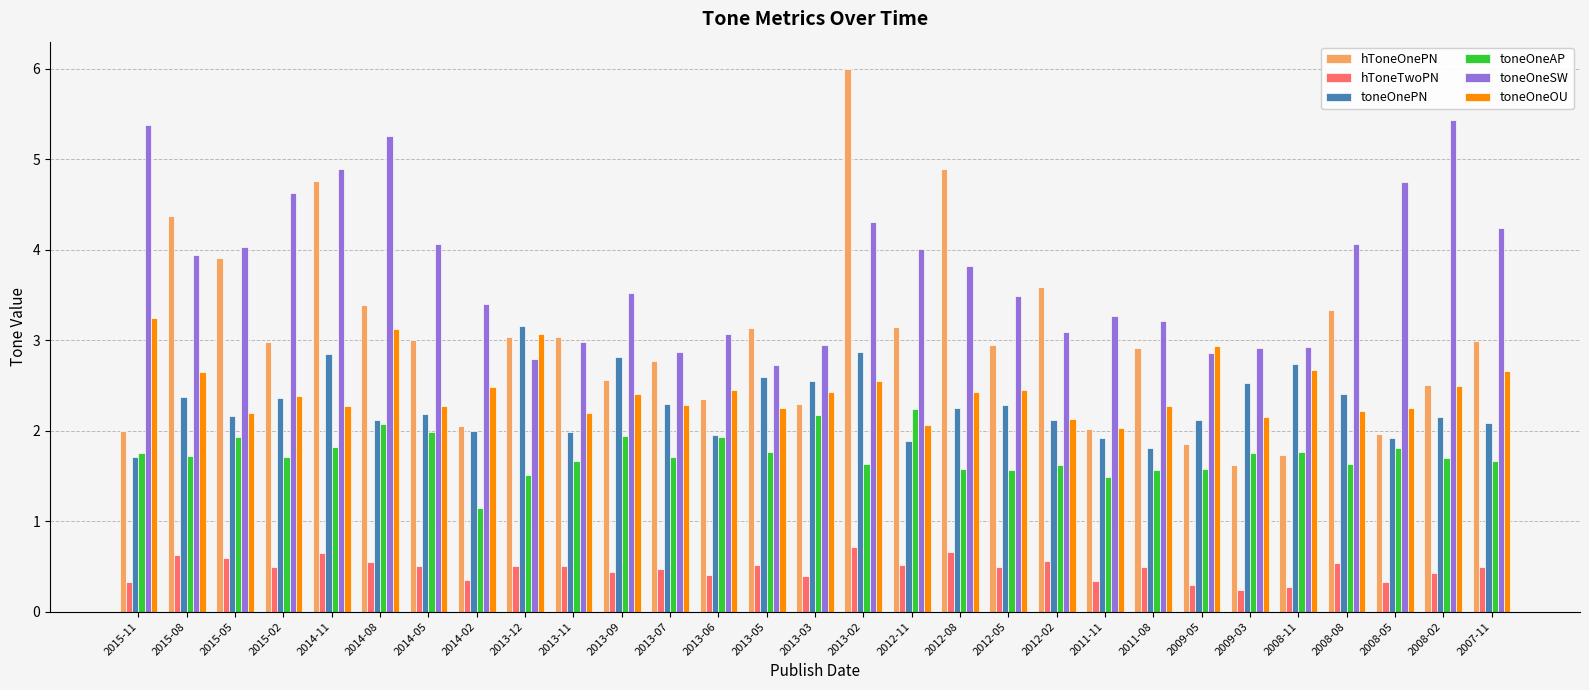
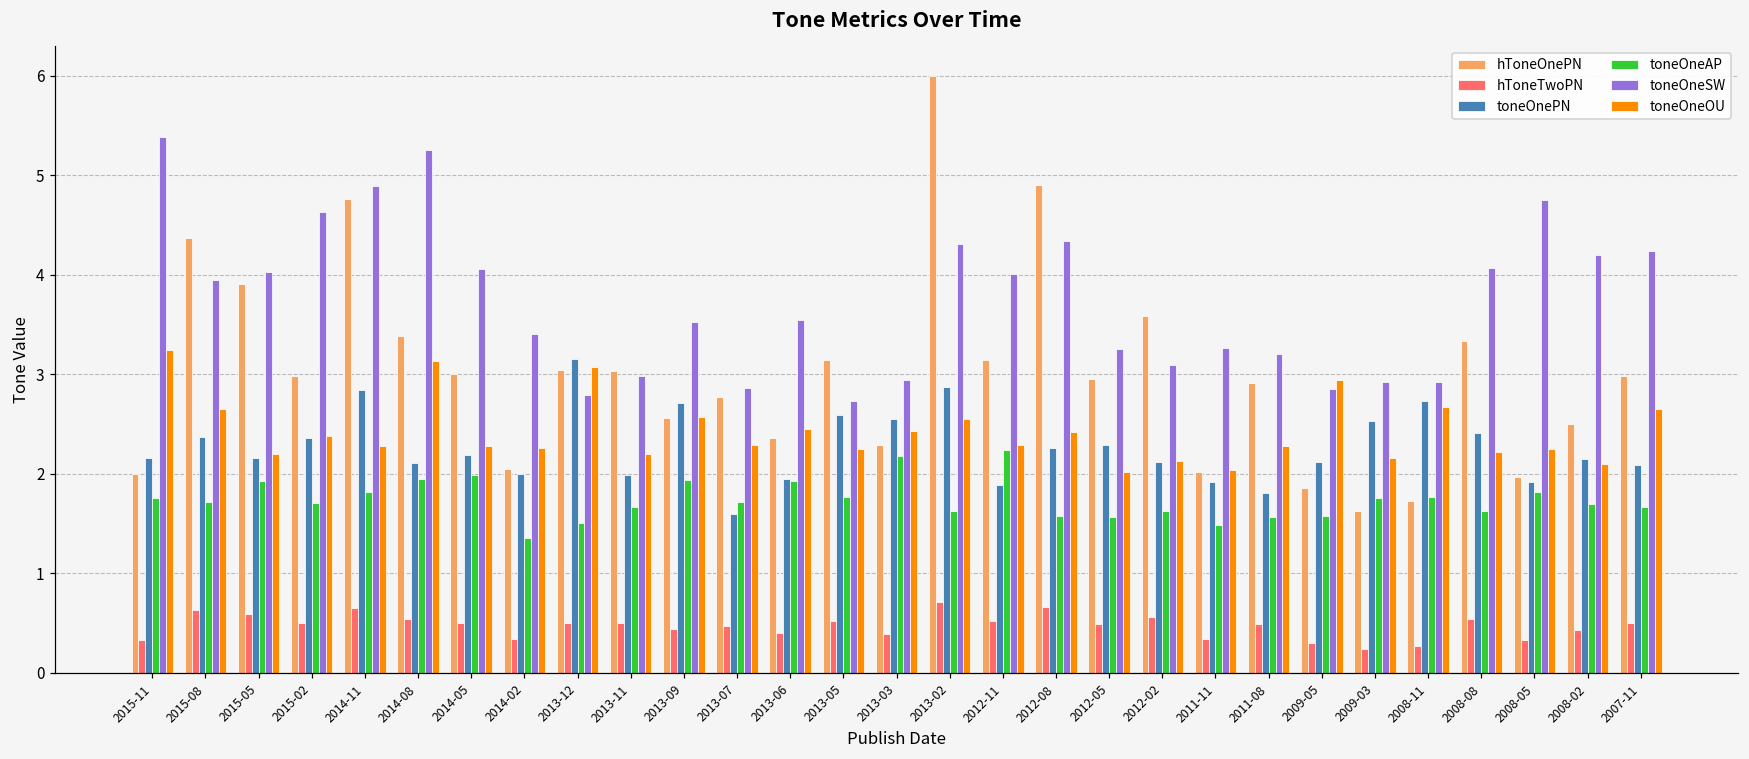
toneOnePN, 2015-11: 1.7 -> 2.2
toneOneAP, 2014-08: 2.1 -> 1.9
toneOneAP, 2014-02: 1.1 -> 1.4
toneOneOU, 2014-02: 2.5 -> 2.3
toneOnePN, 2013-09: 2.8 -> 2.7
toneOneOU, 2013-09: 2.4 -> 2.6
toneOnePN, 2013-07: 2.3 -> 1.6
toneOneSW, 2013-06: 3.1 -> 3.5
toneOneOU, 2012-11: 2.1 -> 2.3
toneOneSW, 2012-08: 3.8 -> 4.3
toneOneSW, 2012-05: 3.5 -> 3.3
toneOneOU, 2012-05: 2.5 -> 2.0
toneOneSW, 2008-02: 5.4 -> 4.2
toneOneOU, 2008-02: 2.5 -> 2.1
